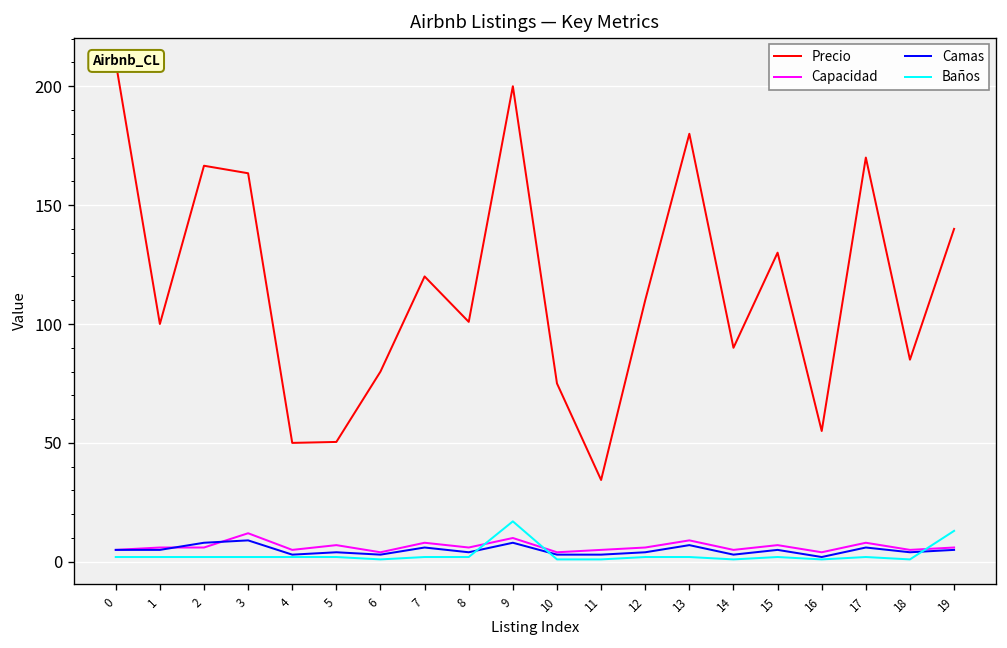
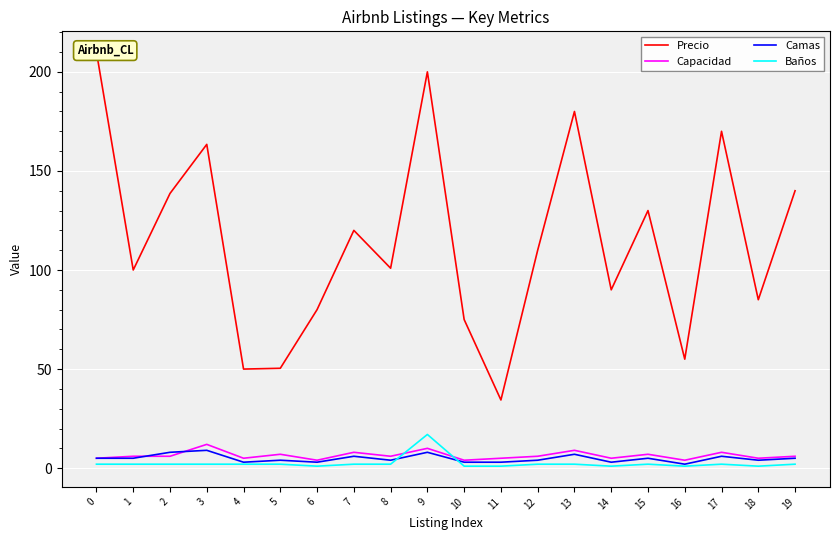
Precio, 2: 167 -> 139
Baños, 19: 13 -> 2
